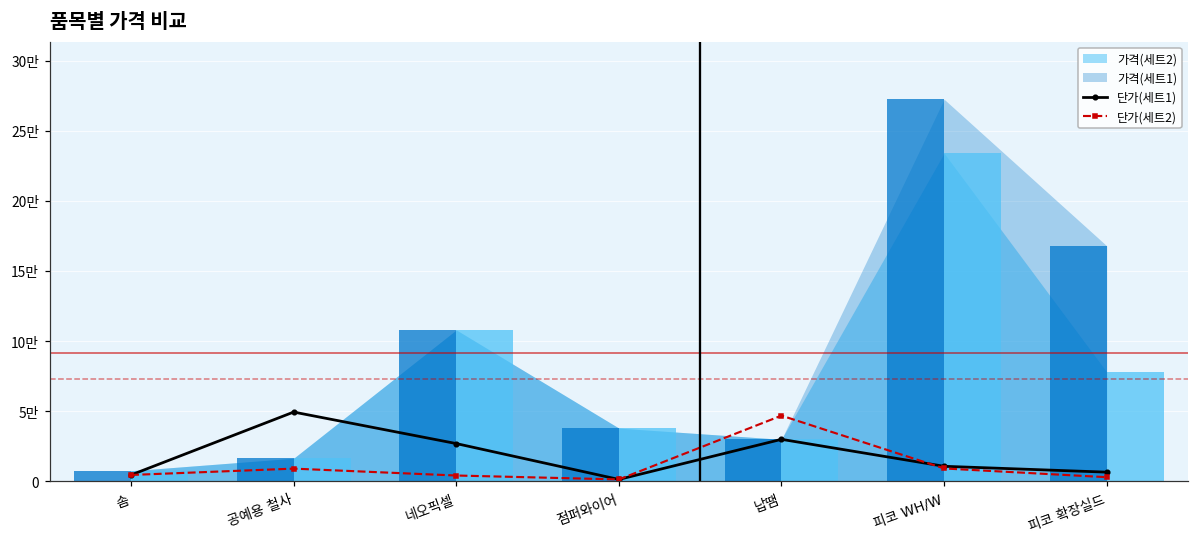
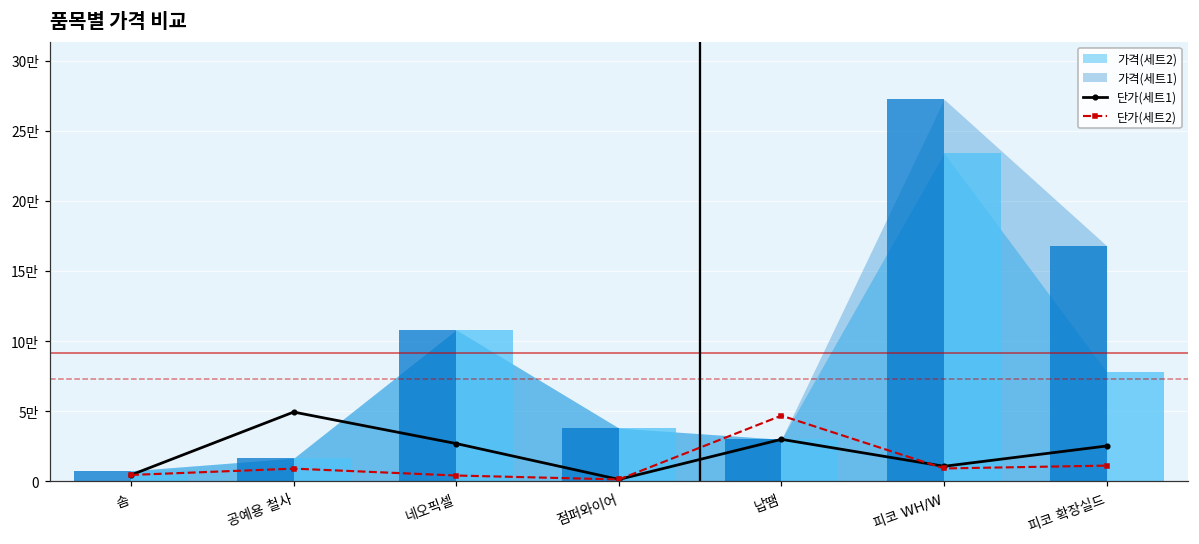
단가(세트1), 피코 확장실드: 0.7만 -> 2.5만
단가(세트2), 피코 확장실드: 0.3만 -> 1.1만
